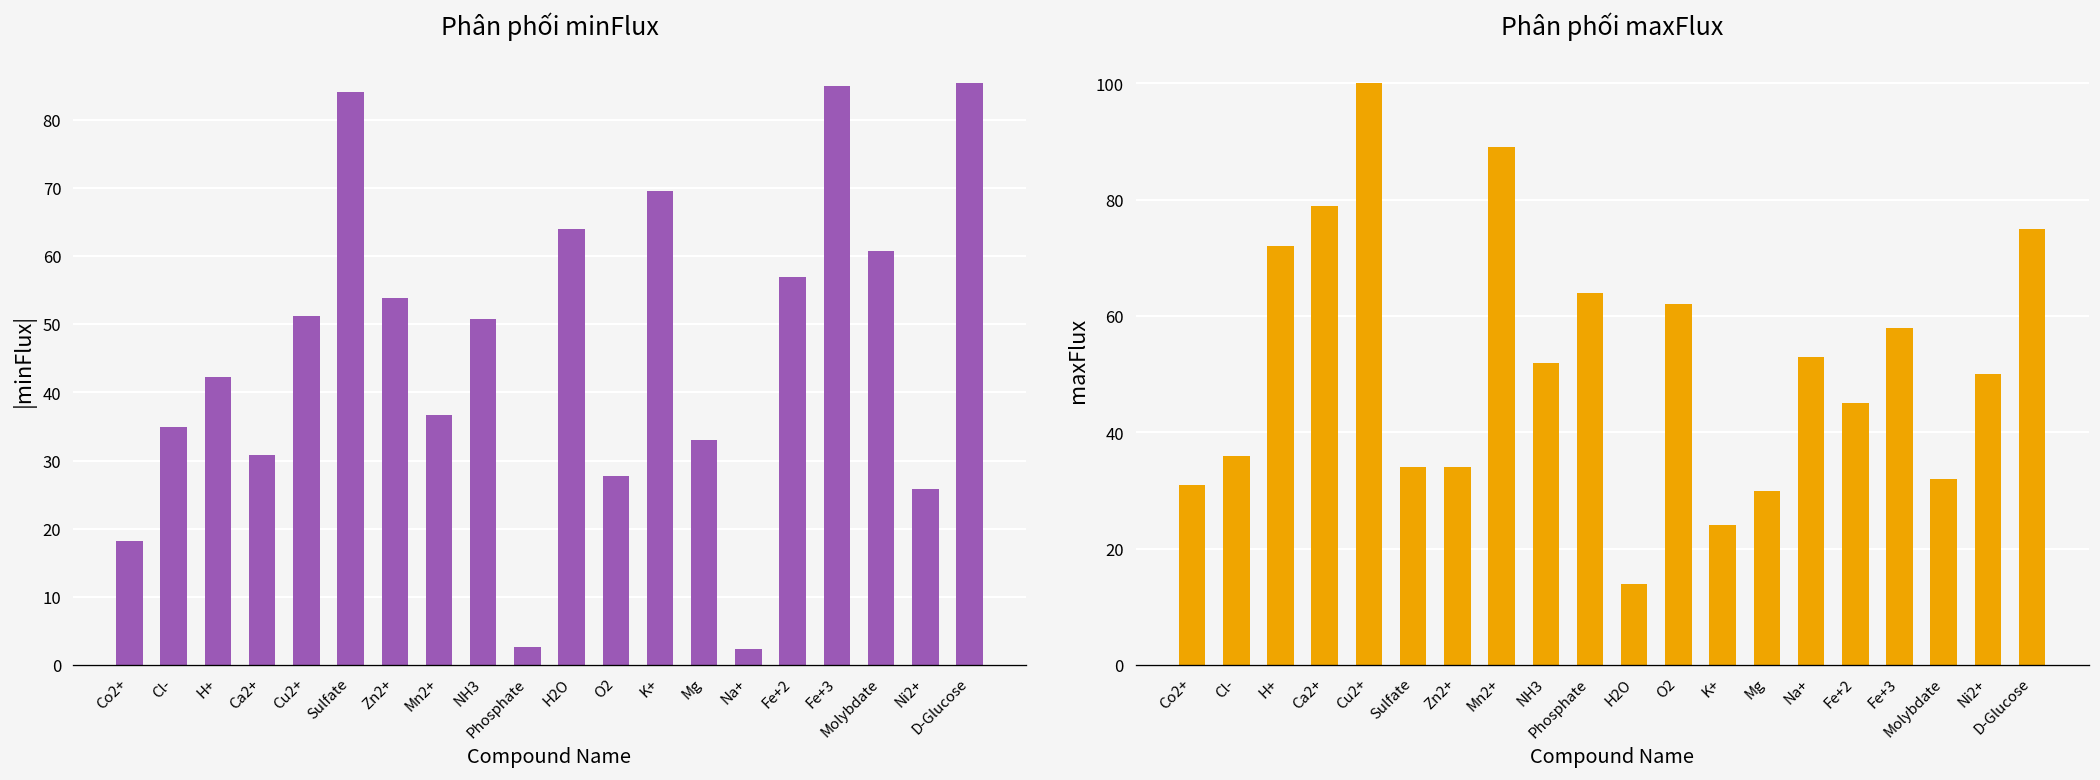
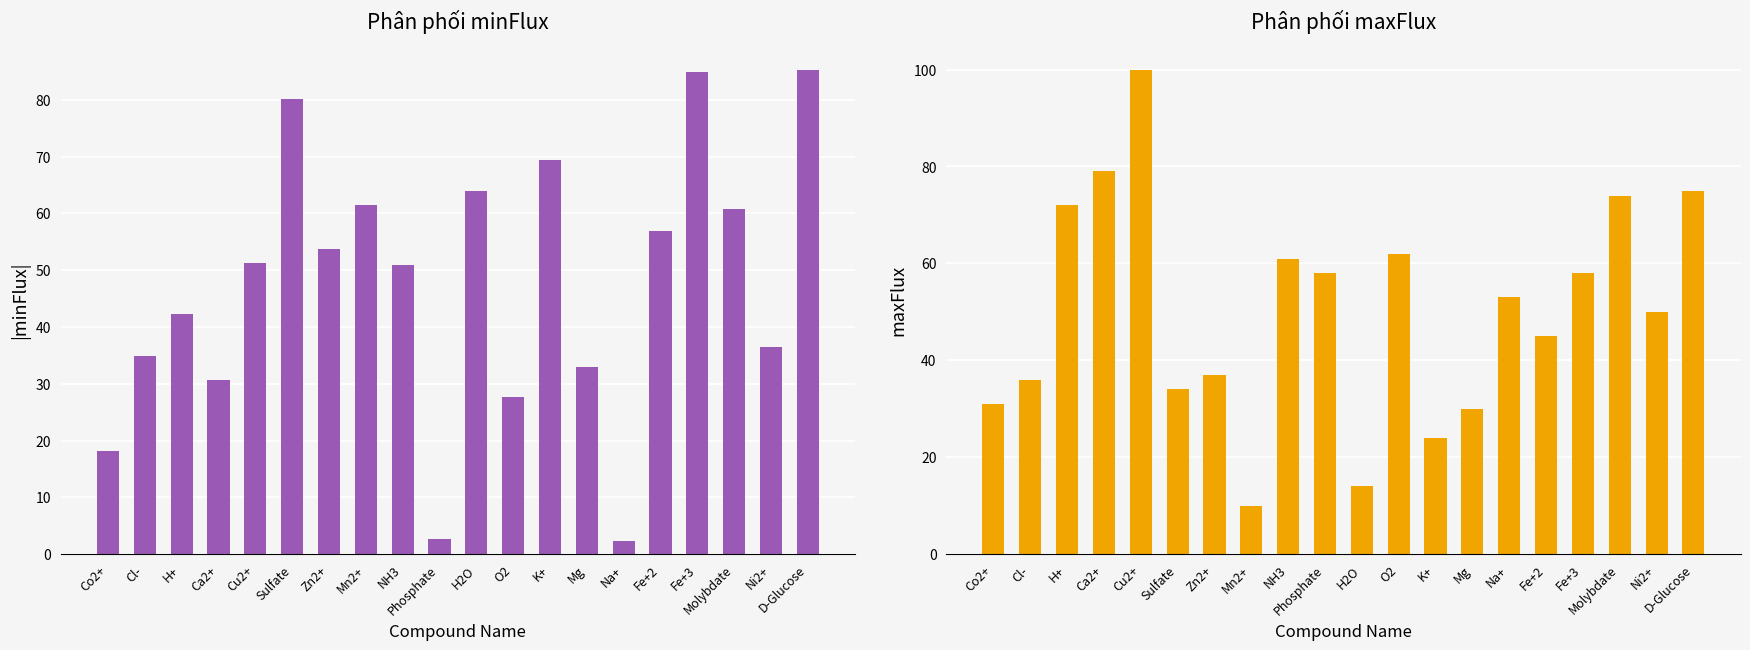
Phân phối minFlux, Sulfate: 84 -> 80
Phân phối minFlux, Mn2+: 37 -> 62
Phân phối minFlux, Ni2+: 26 -> 36
Phân phối maxFlux, Zn2+: 34 -> 37
Phân phối maxFlux, Mn2+: 89 -> 10
Phân phối maxFlux, NH3: 52 -> 61
Phân phối maxFlux, Phosphate: 64 -> 58
Phân phối maxFlux, Molybdate: 32 -> 74
